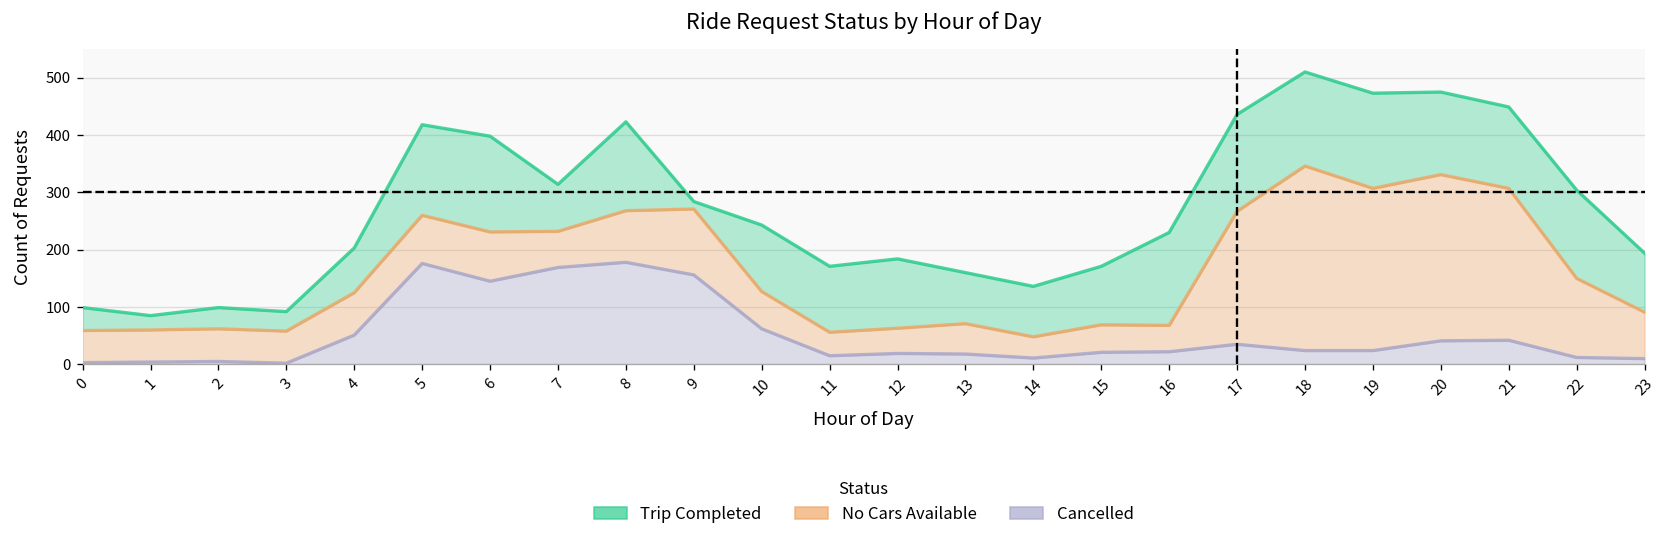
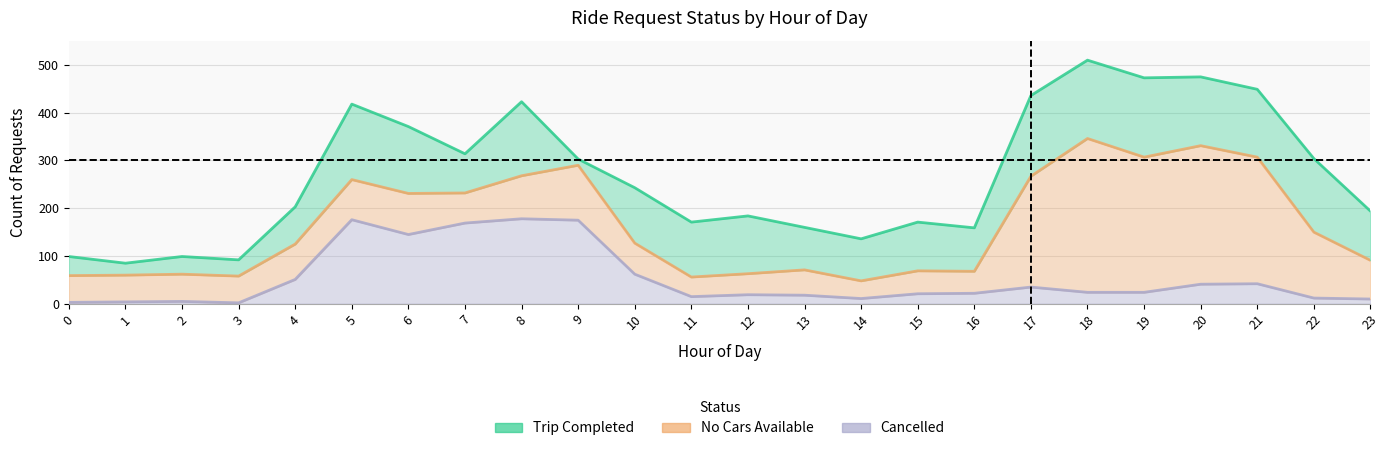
Trip Completed, 6: 170 -> 140
Cancelled, 9: 160 -> 180
Trip Completed, 16: 160 -> 90
